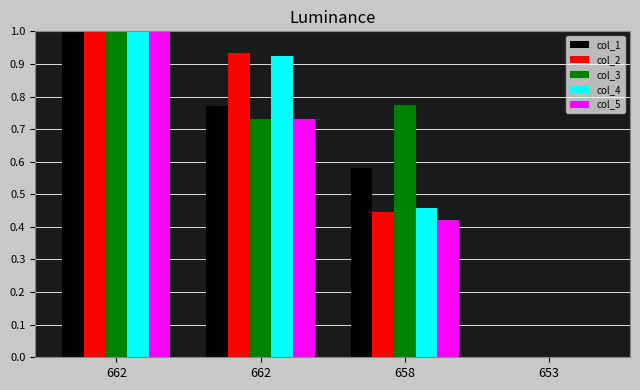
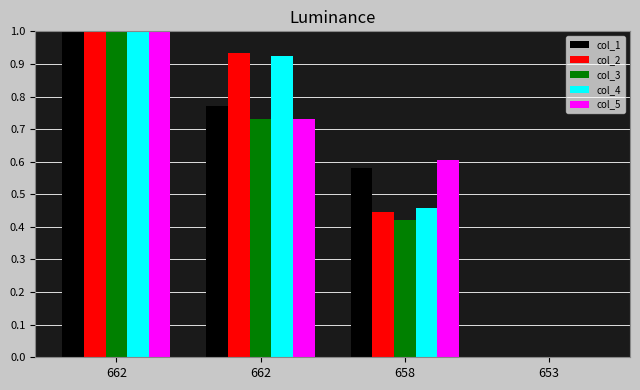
col_3, 658: 0.78 -> 0.42
col_5, 658: 0.42 -> 0.61
